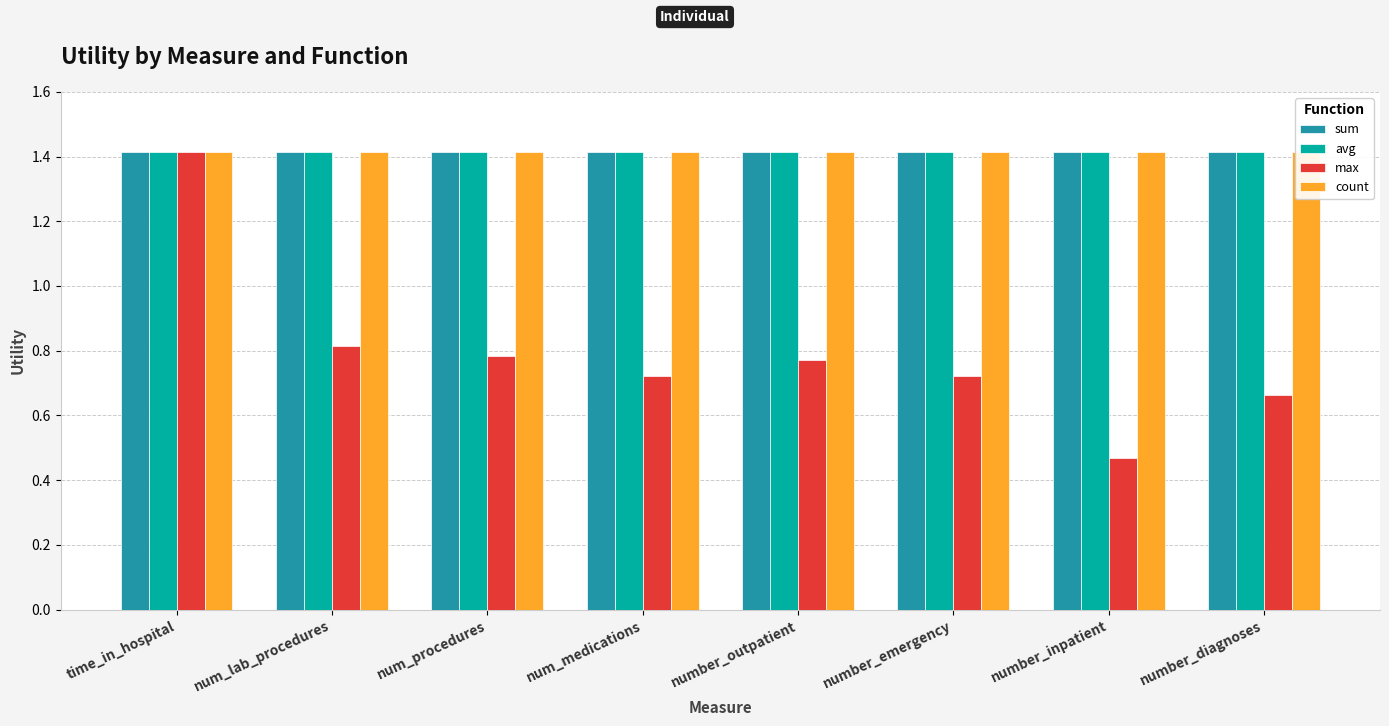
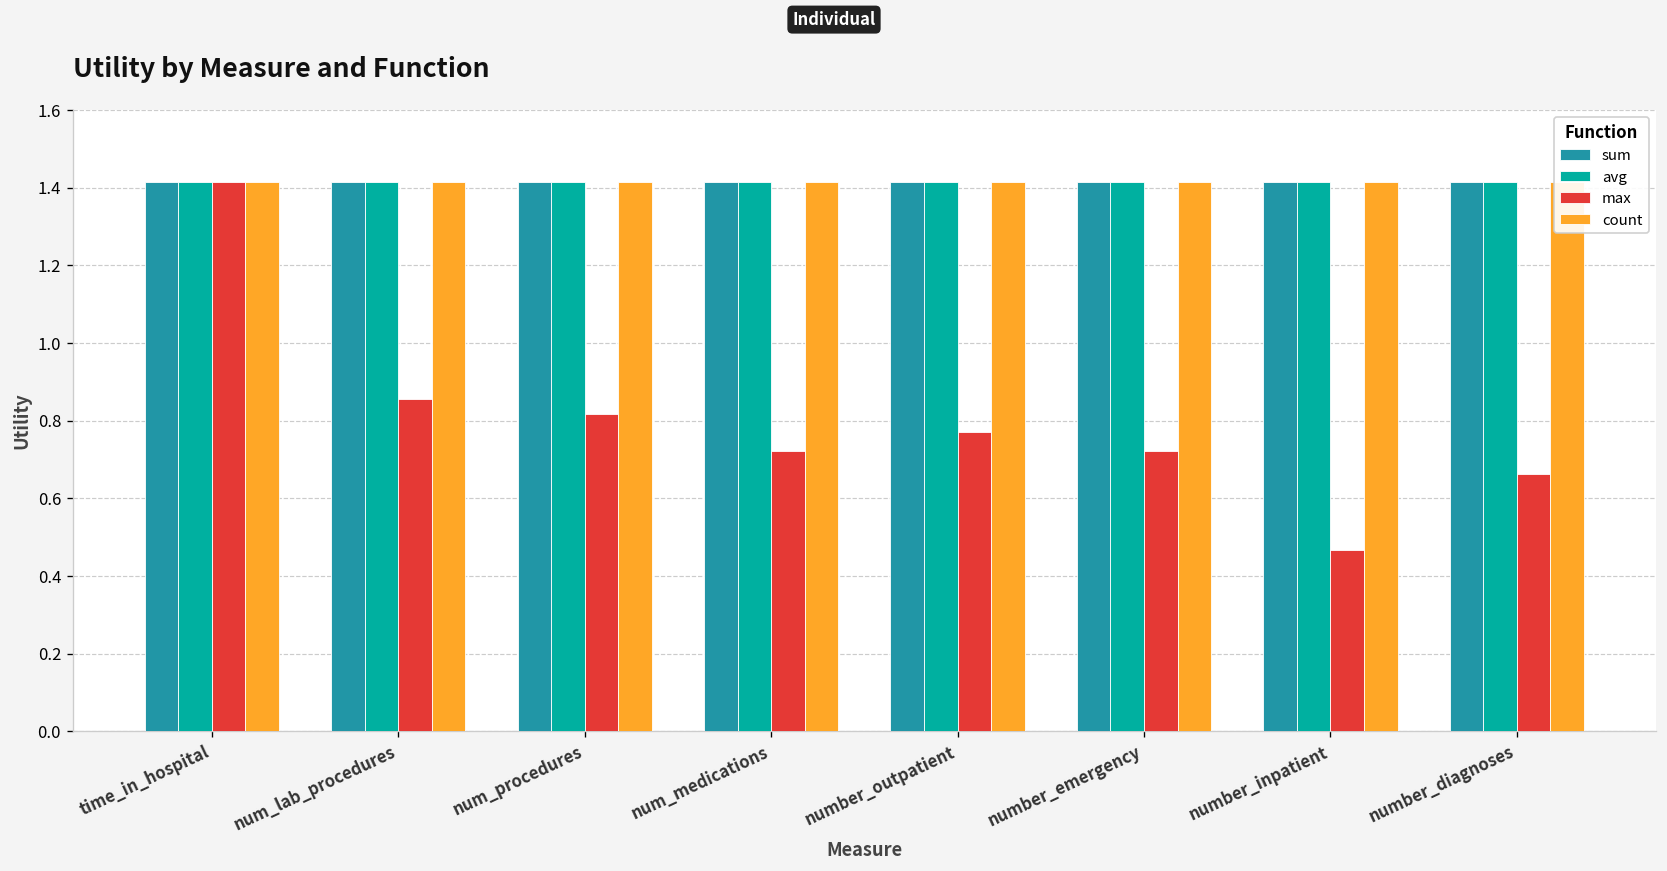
max, num_lab_procedures: 0.82 -> 0.86
max, num_procedures: 0.78 -> 0.82
